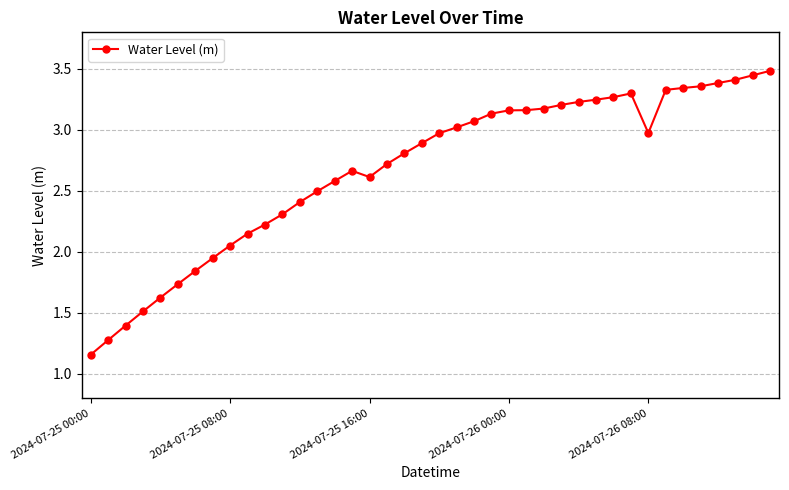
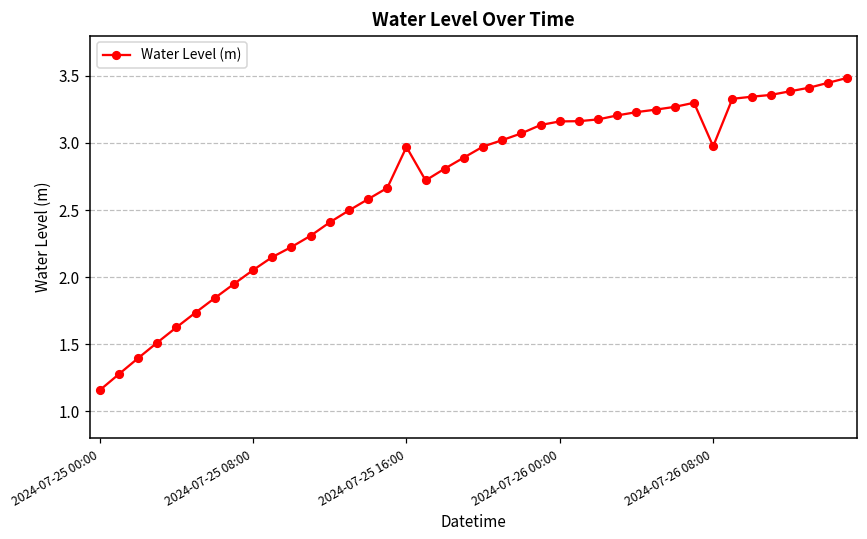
2024-07-25 16:00: 2.61 -> 2.97
